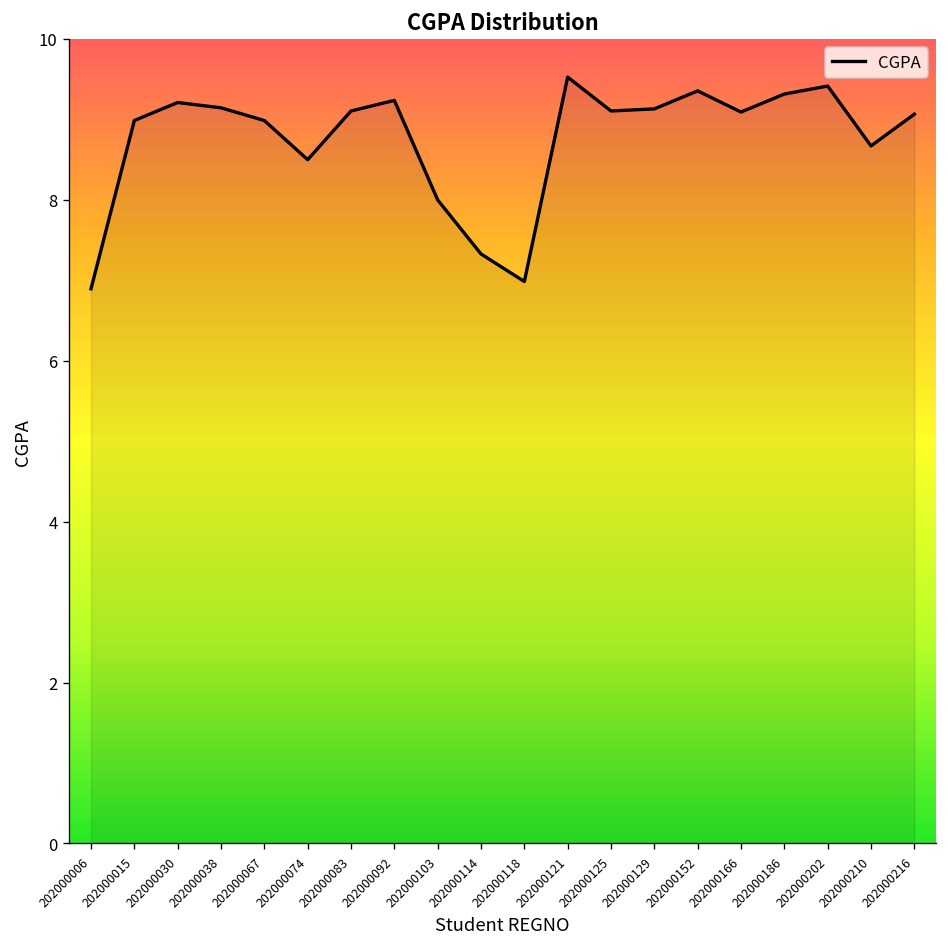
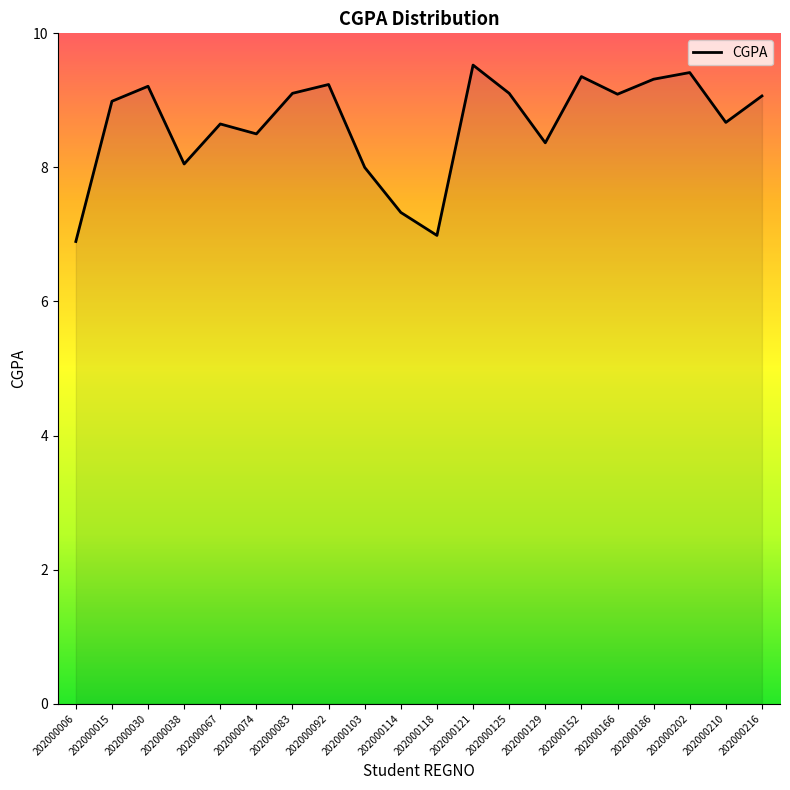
202000038: 9.1 -> 8.1
202000067: 9.0 -> 8.6
202000129: 9.1 -> 8.4
